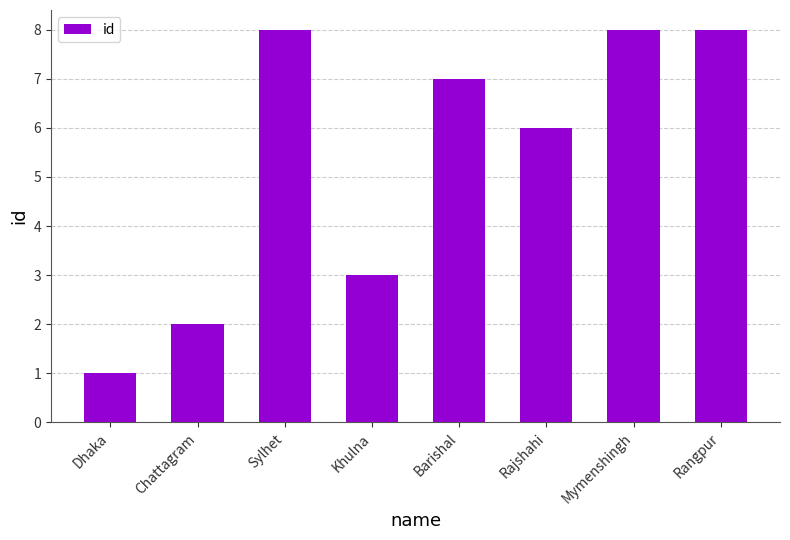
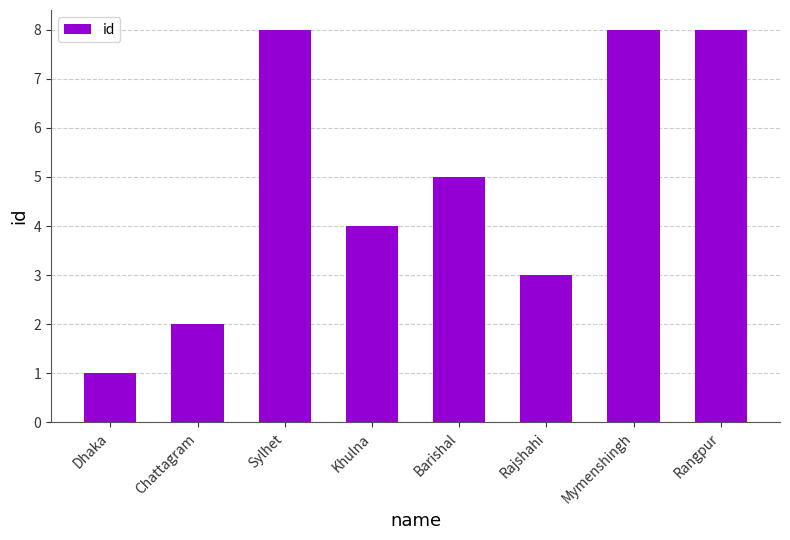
Khulna: 3 -> 4
Barishal: 7 -> 5
Rajshahi: 6 -> 3
